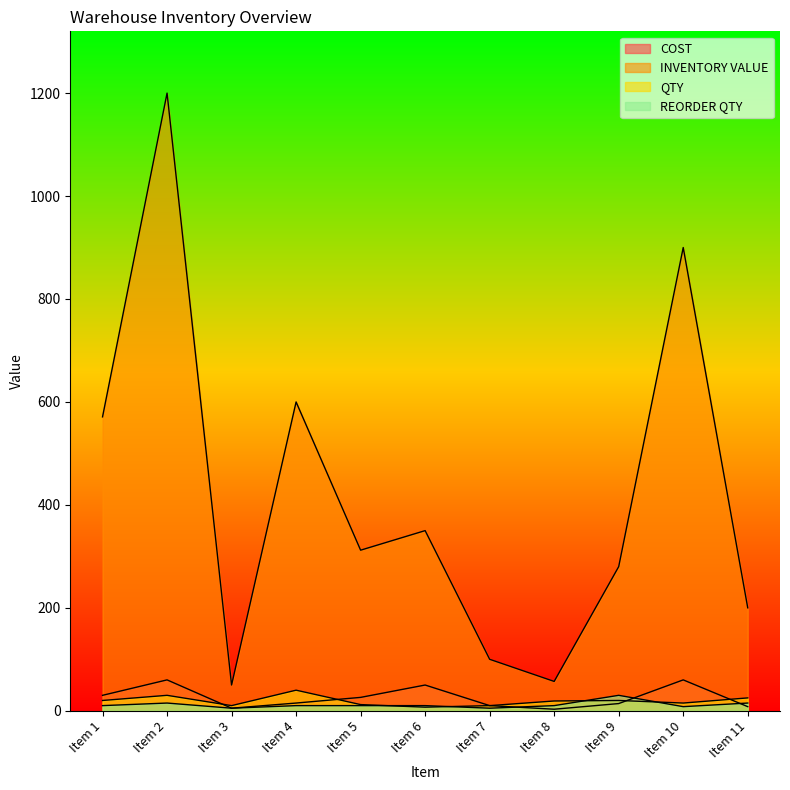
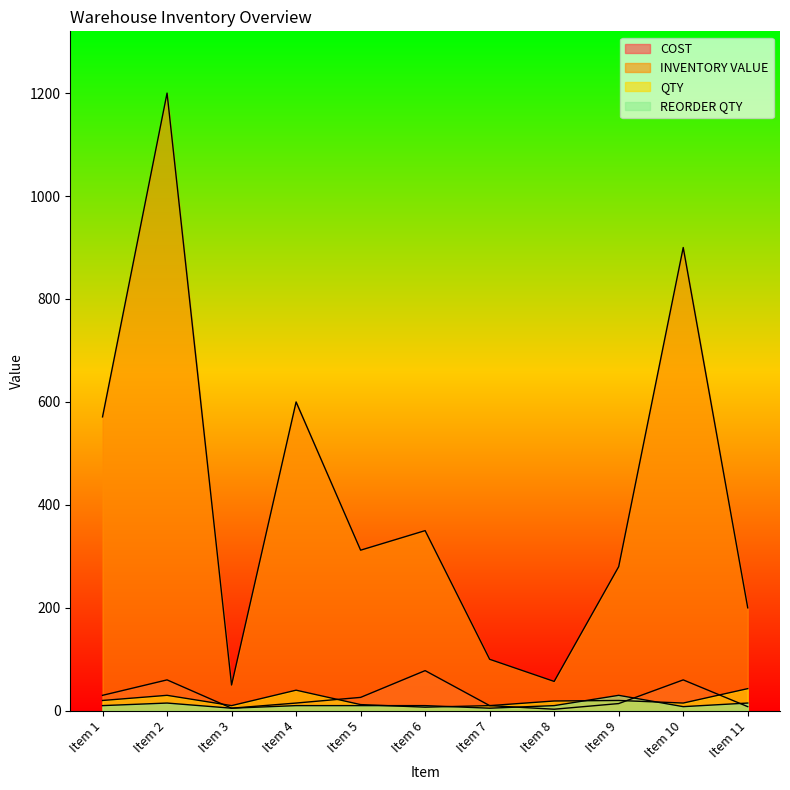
COST, Item 6: 50 -> 80
QTY, Item 11: 30 -> 40
